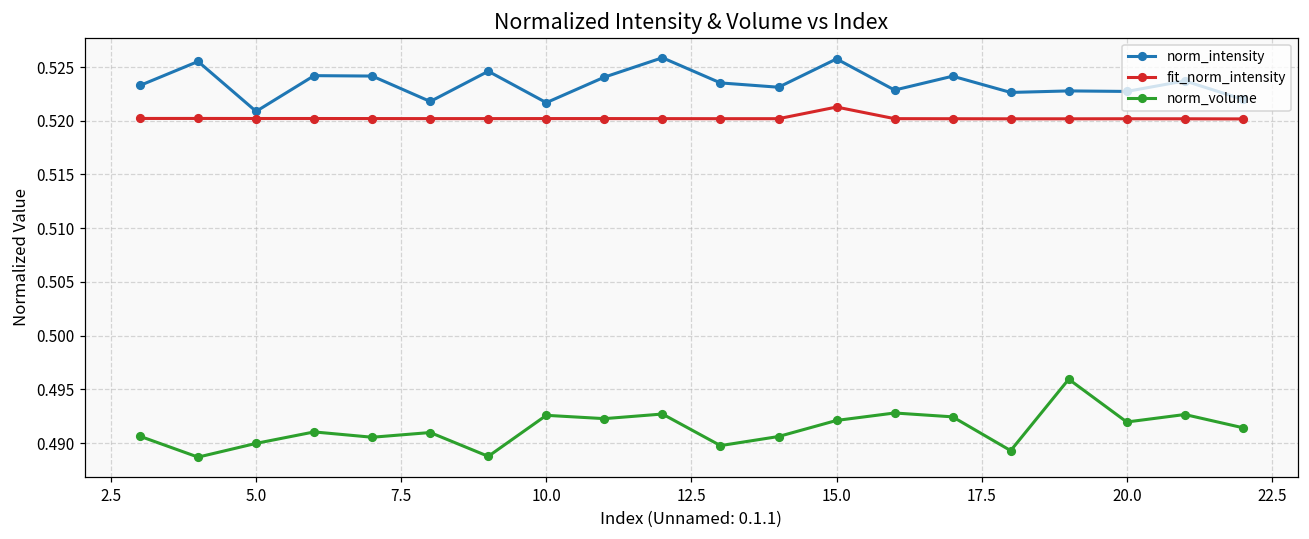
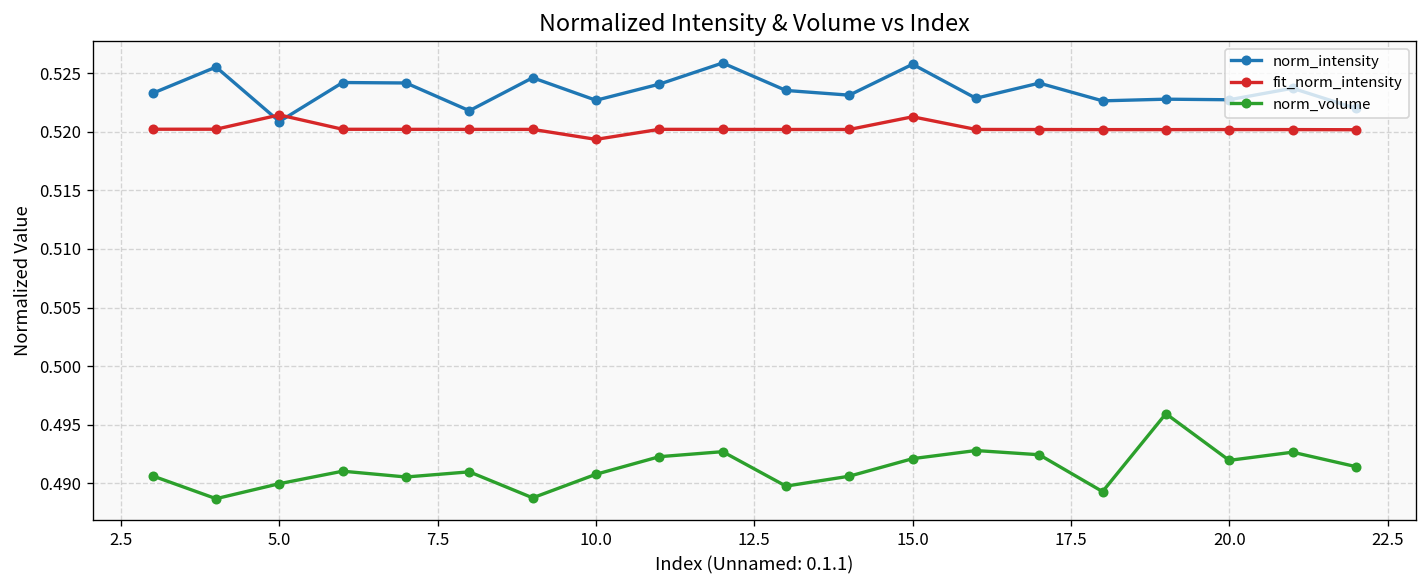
fit_norm_intensity, 5.0: 0.520 -> 0.521
norm_intensity, 10.0: 0.522 -> 0.523
fit_norm_intensity, 10.0: 0.520 -> 0.519
norm_volume, 10.0: 0.493 -> 0.491
